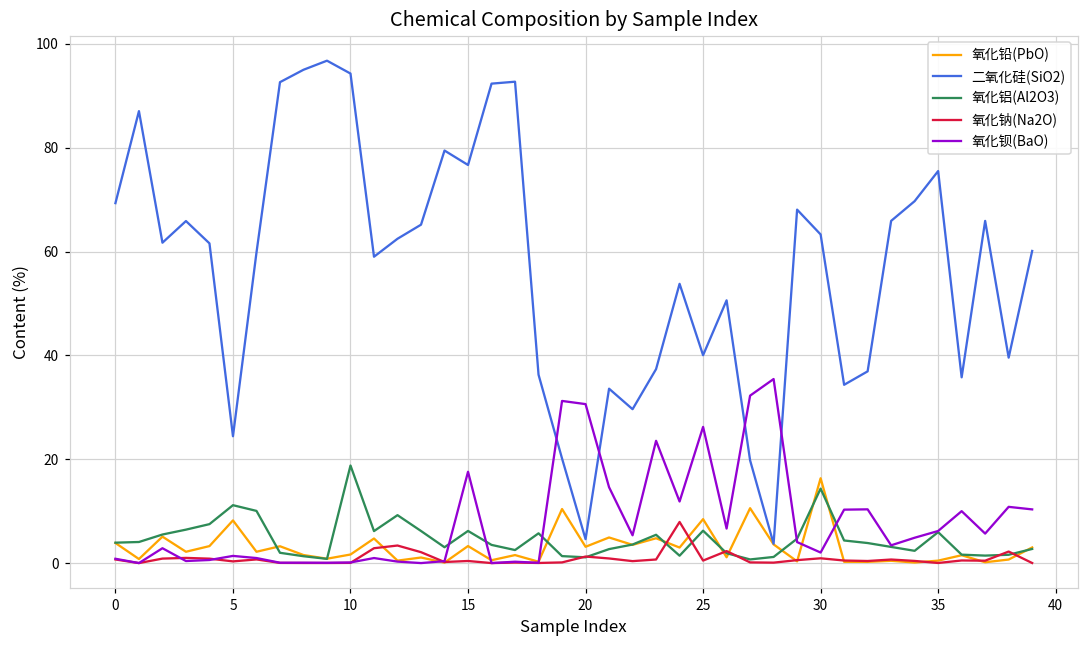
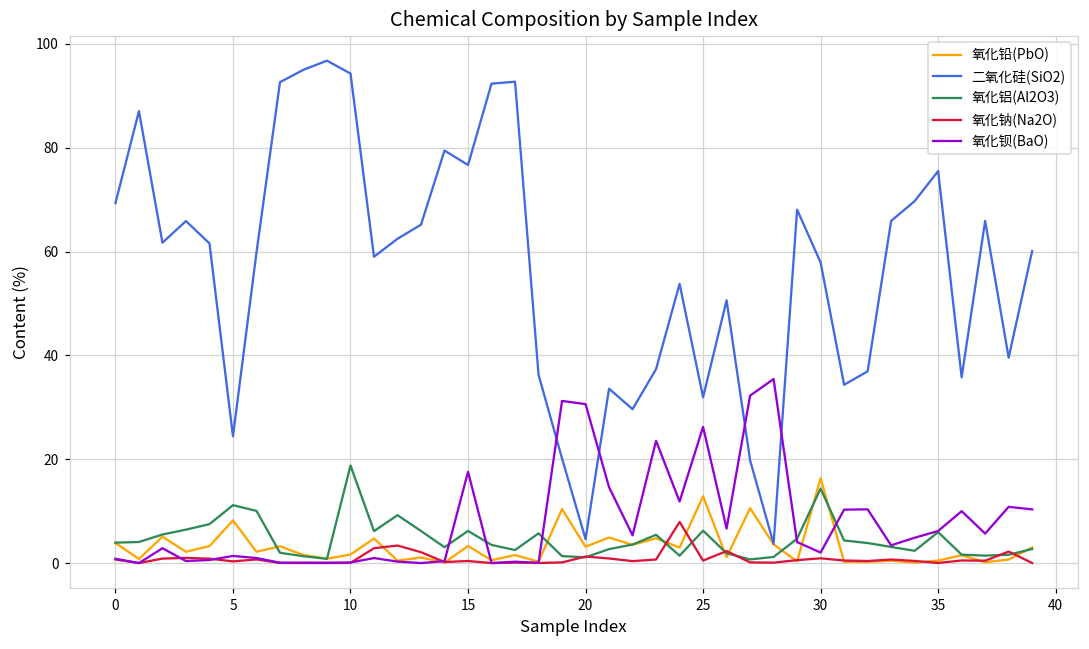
氧化铅(PbO), 25: 8 -> 13
二氧化硅(SiO2), 25: 40 -> 32
二氧化硅(SiO2), 30: 63 -> 58
